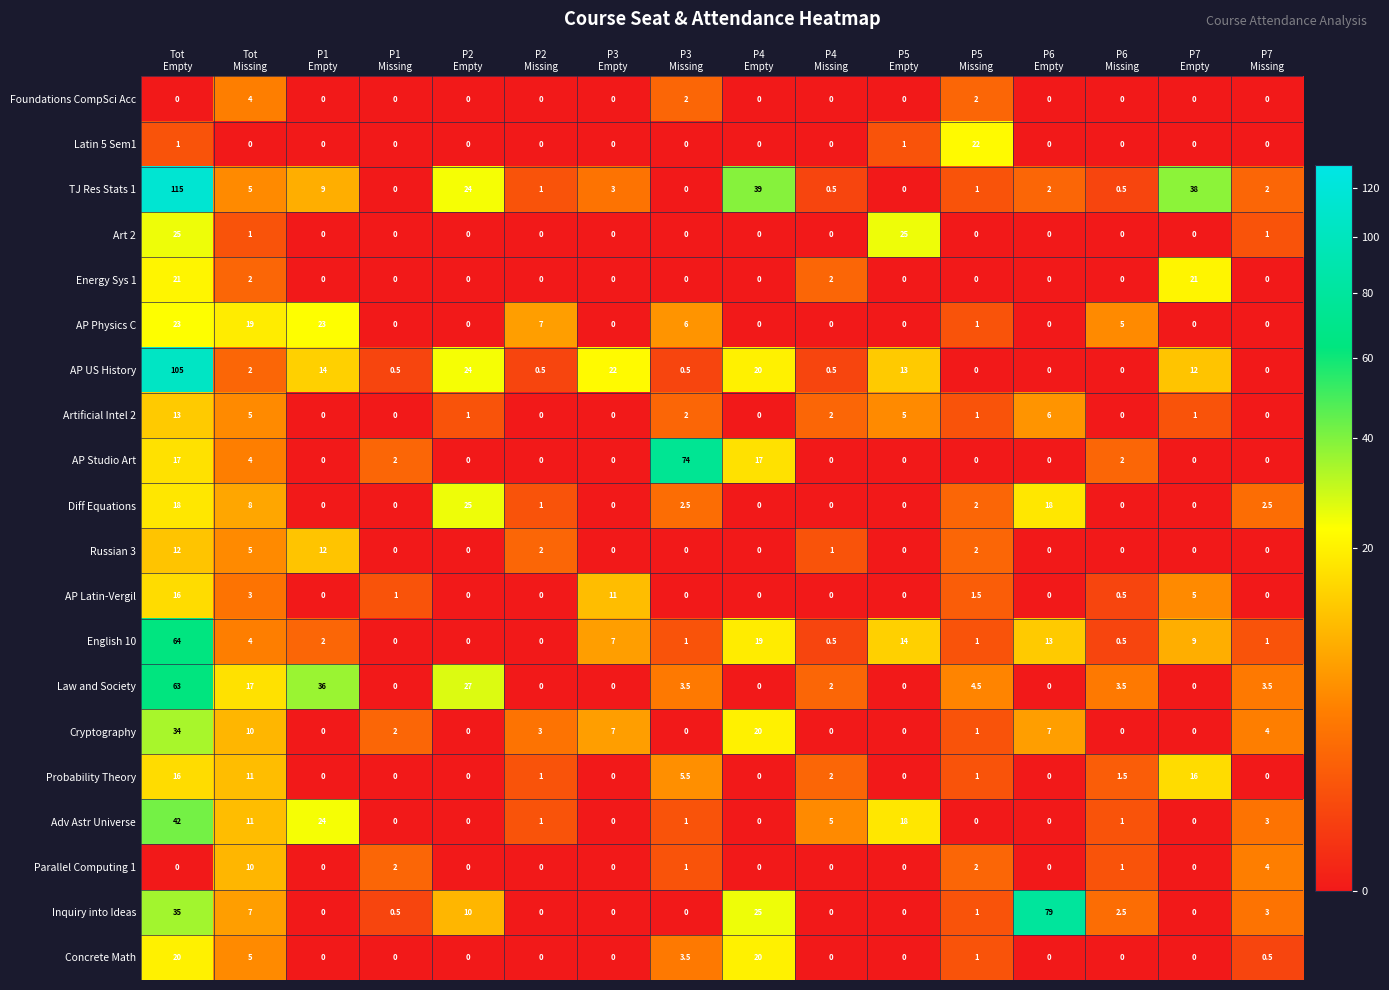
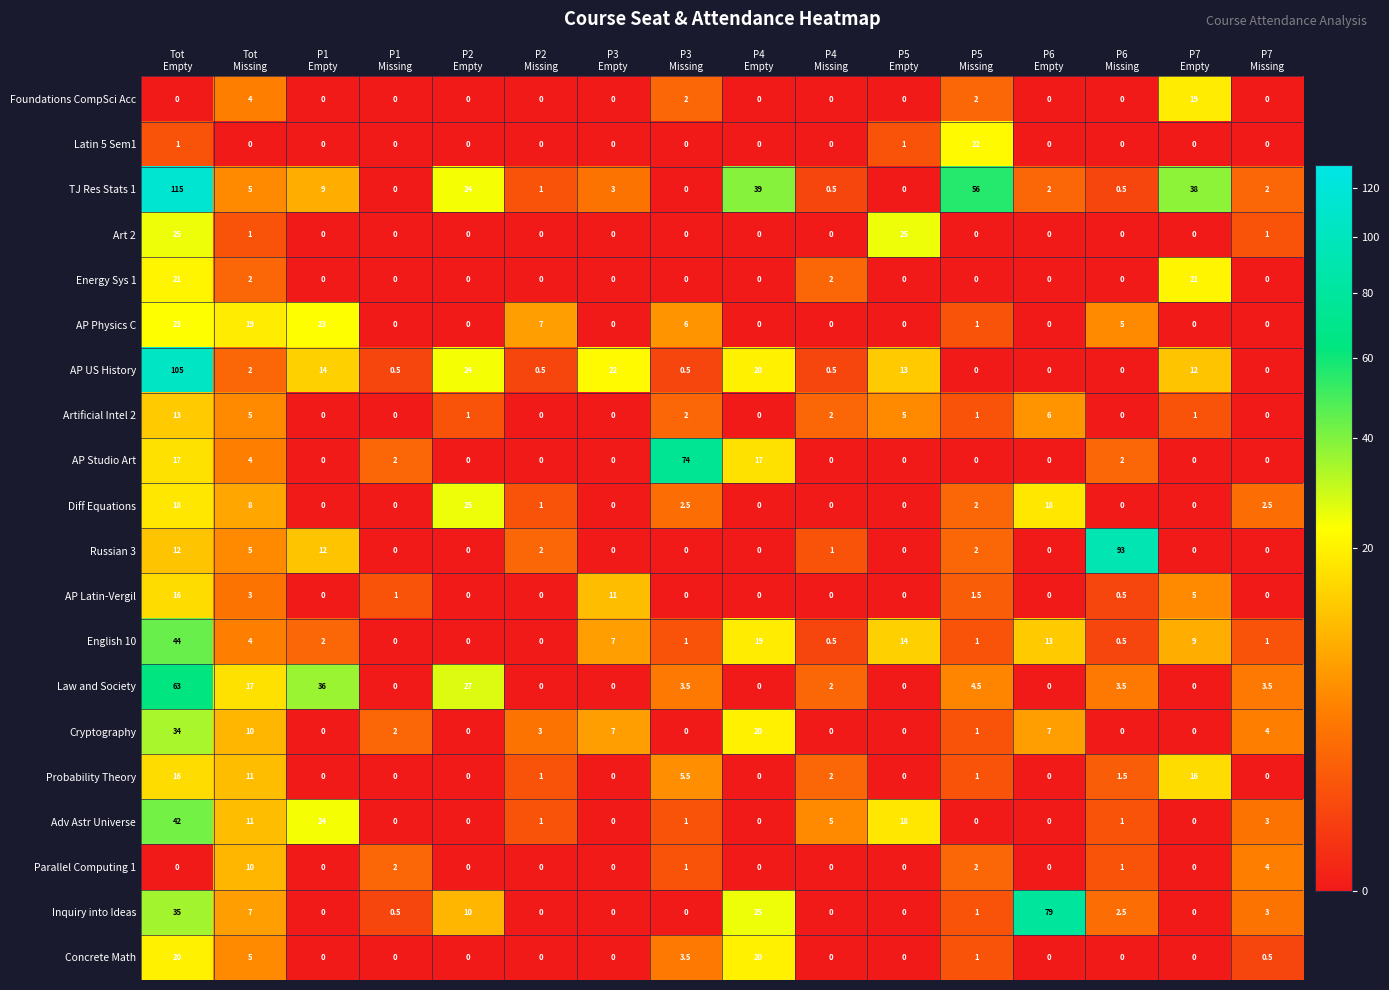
Foundations CompSci Acc, P7 Empty: 0 -> 19
TJ Res Stats 1, P5 Missing: 1 -> 56
Russian 3, P6 Missing: 0 -> 93
English 10, Tot Empty: 64 -> 44
